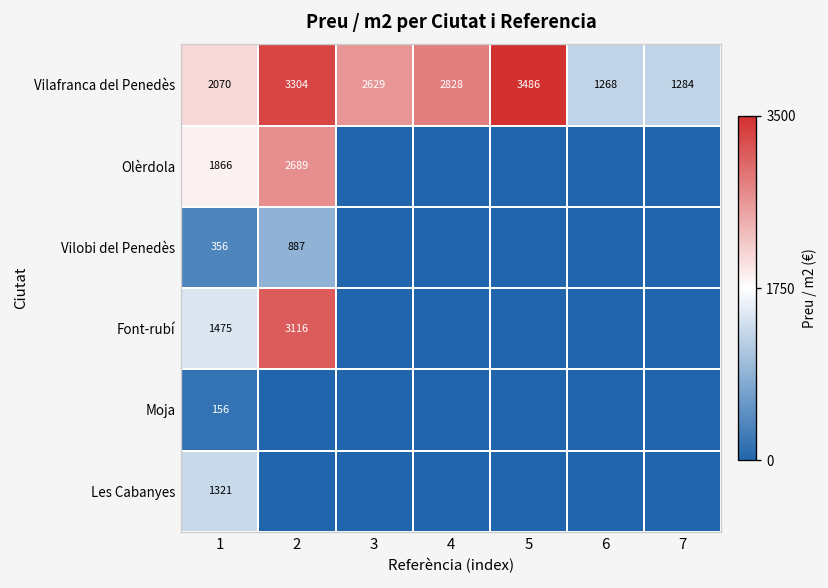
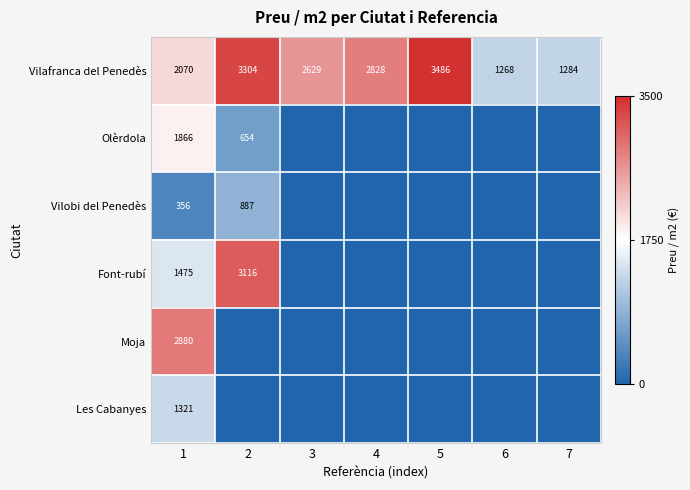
Olèrdola, 2: 2689 -> 654
Moja, 1: 156 -> 2880
